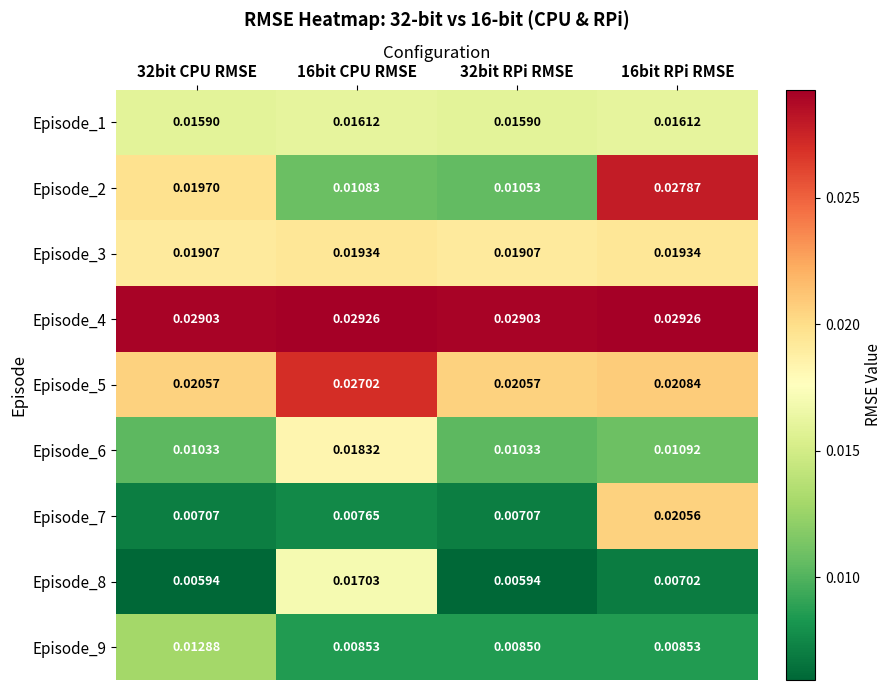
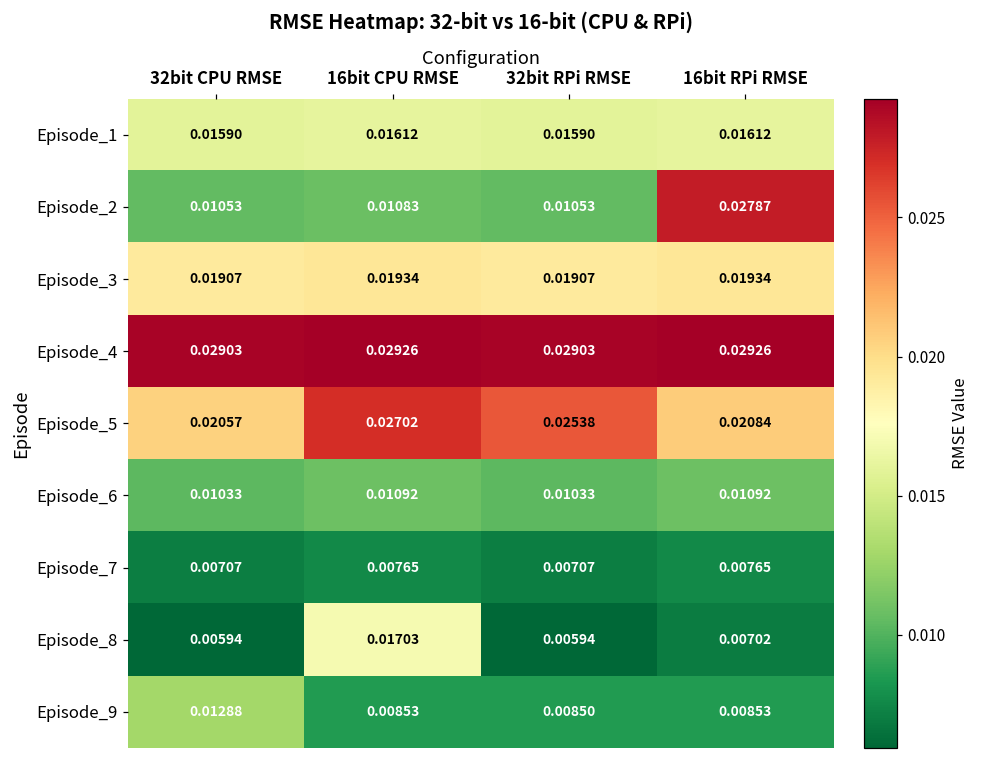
Episode_2, 32bit CPU RMSE: 0.01970 -> 0.01053
Episode_5, 32bit RPi RMSE: 0.02057 -> 0.02538
Episode_6, 16bit CPU RMSE: 0.01832 -> 0.01092
Episode_7, 16bit RPi RMSE: 0.02056 -> 0.00765
